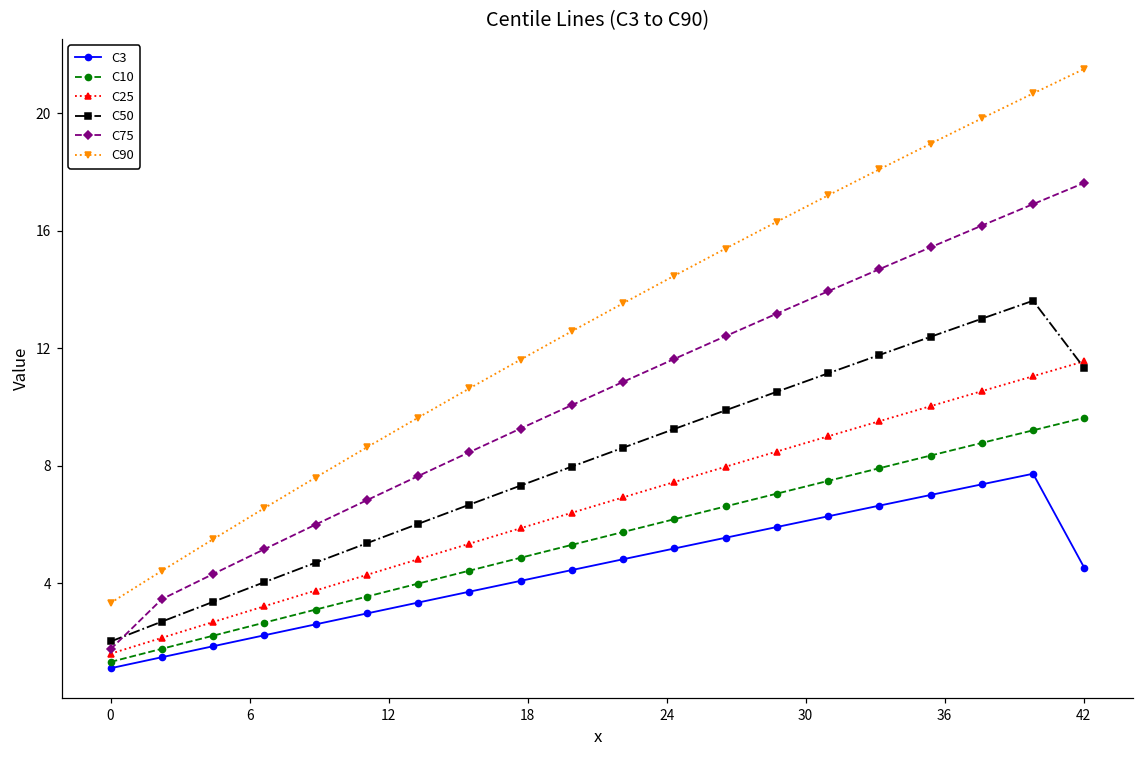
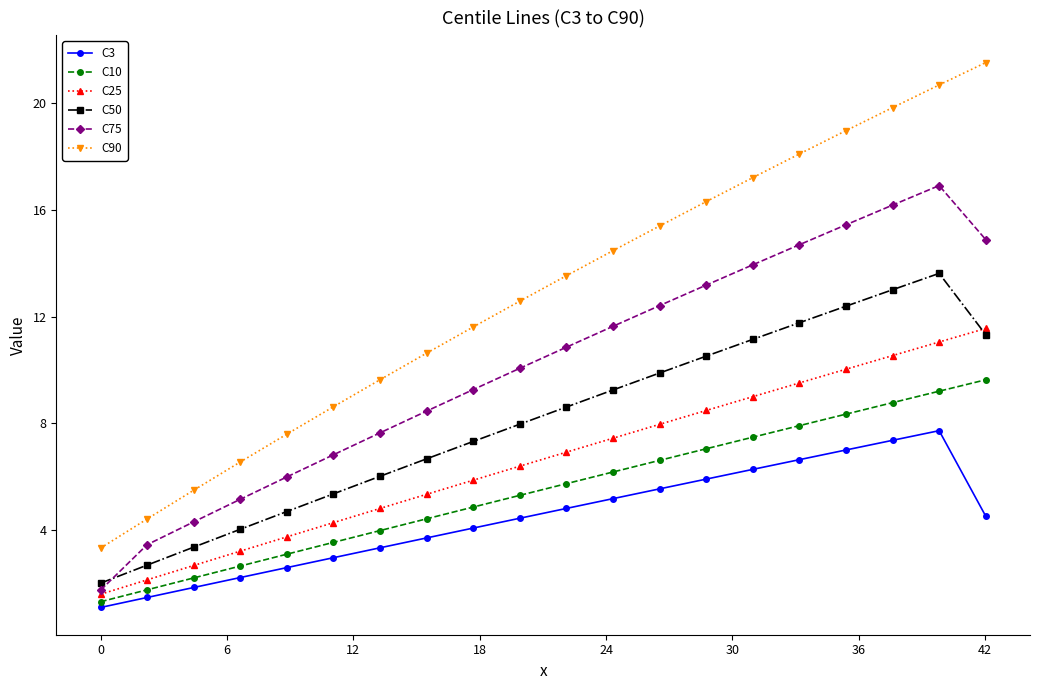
C75, 42: 17.6 -> 14.9
